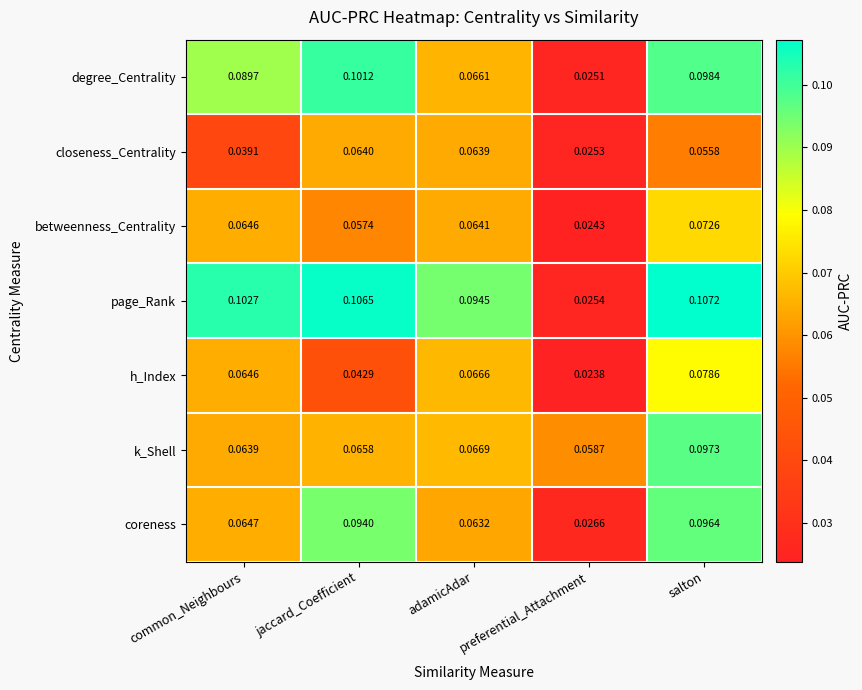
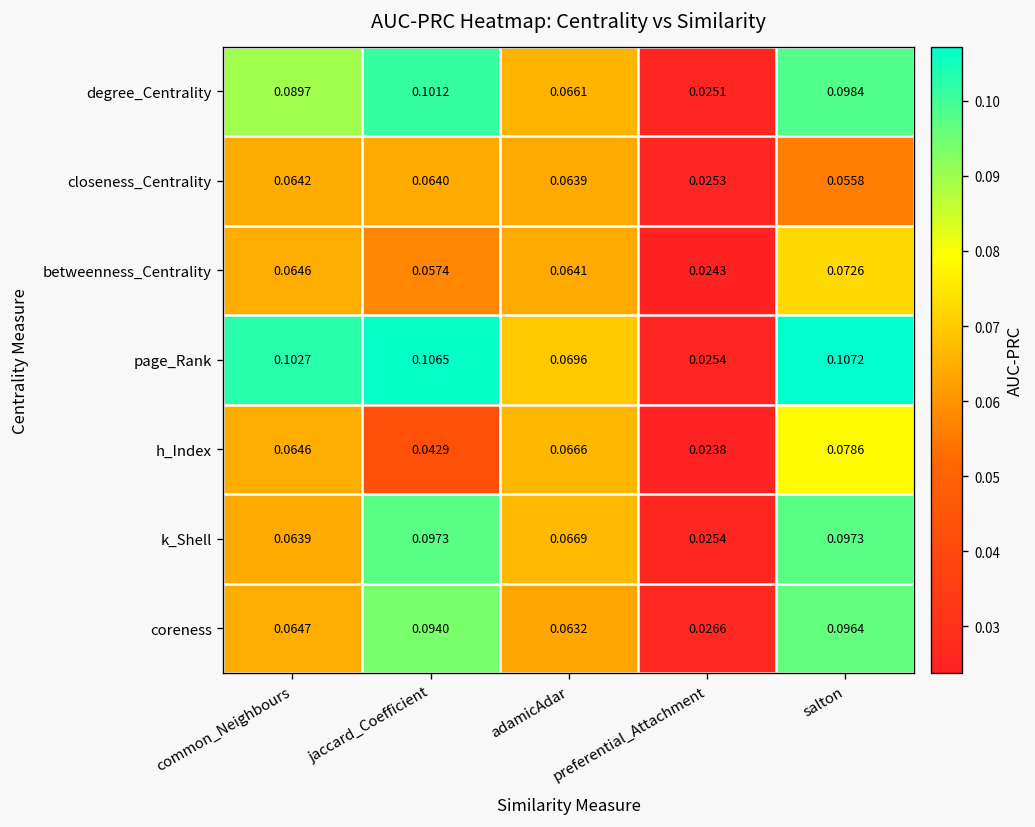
closeness_Centrality, common_Neighbours: 0.0391 -> 0.0642
page_Rank, adamicAdar: 0.0945 -> 0.0696
k_Shell, jaccard_Coefficient: 0.0658 -> 0.0973
k_Shell, preferential_Attachment: 0.0587 -> 0.0254
